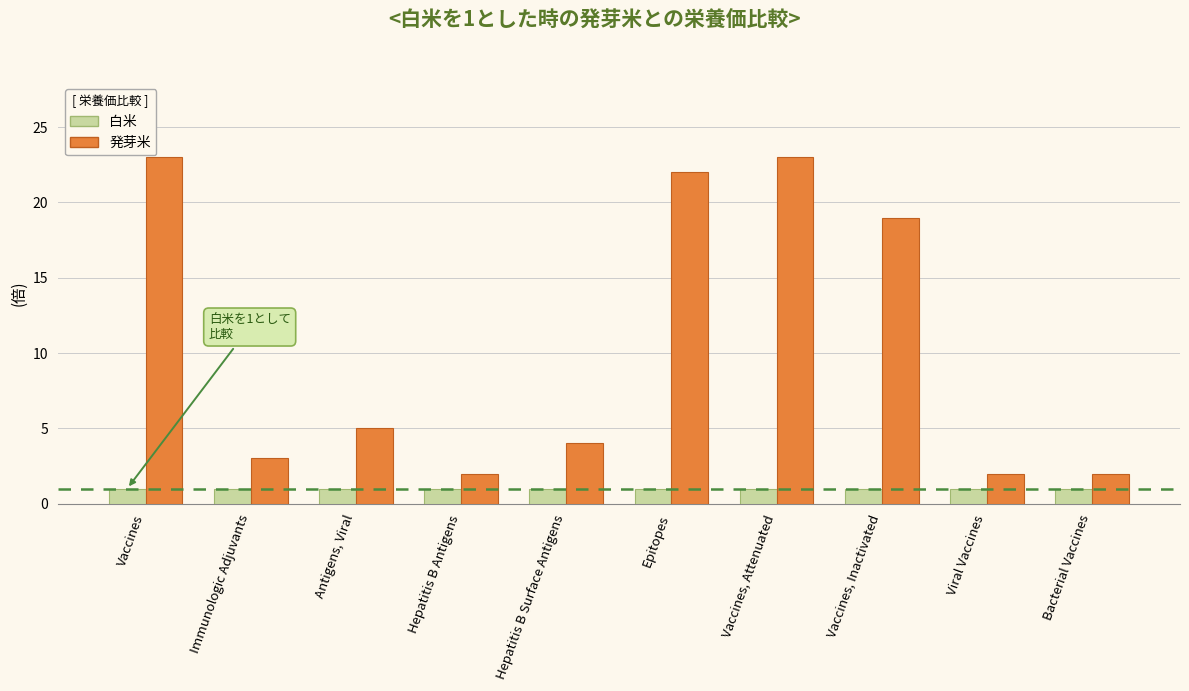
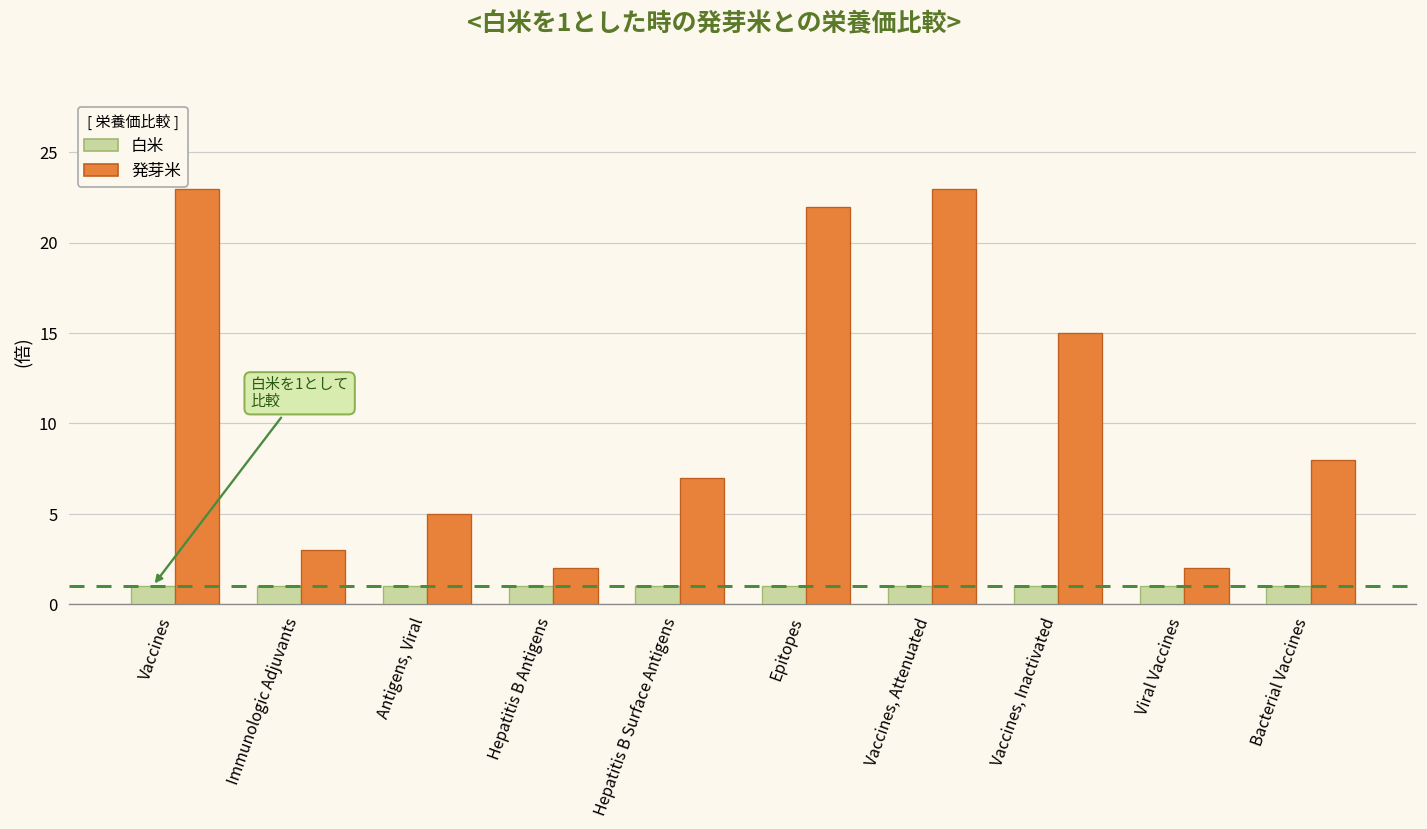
発芽米, Hepatitis B Surface Antigens: 4 -> 7
発芽米, Vaccines, Inactivated: 19 -> 15
発芽米, Bacterial Vaccines: 2 -> 8
